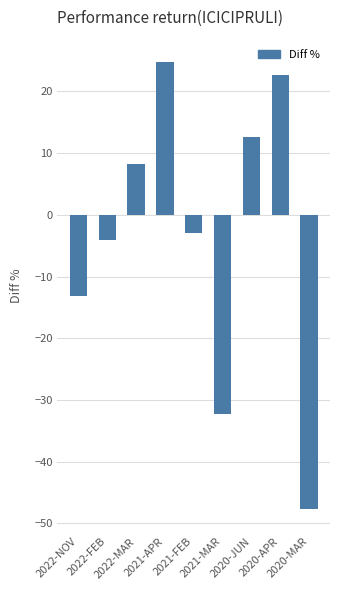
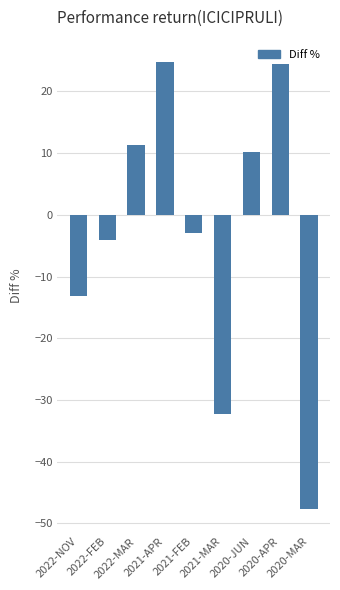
2022-MAR: 8 -> 11
2020-JUN: 13 -> 10
2020-APR: 23 -> 25
